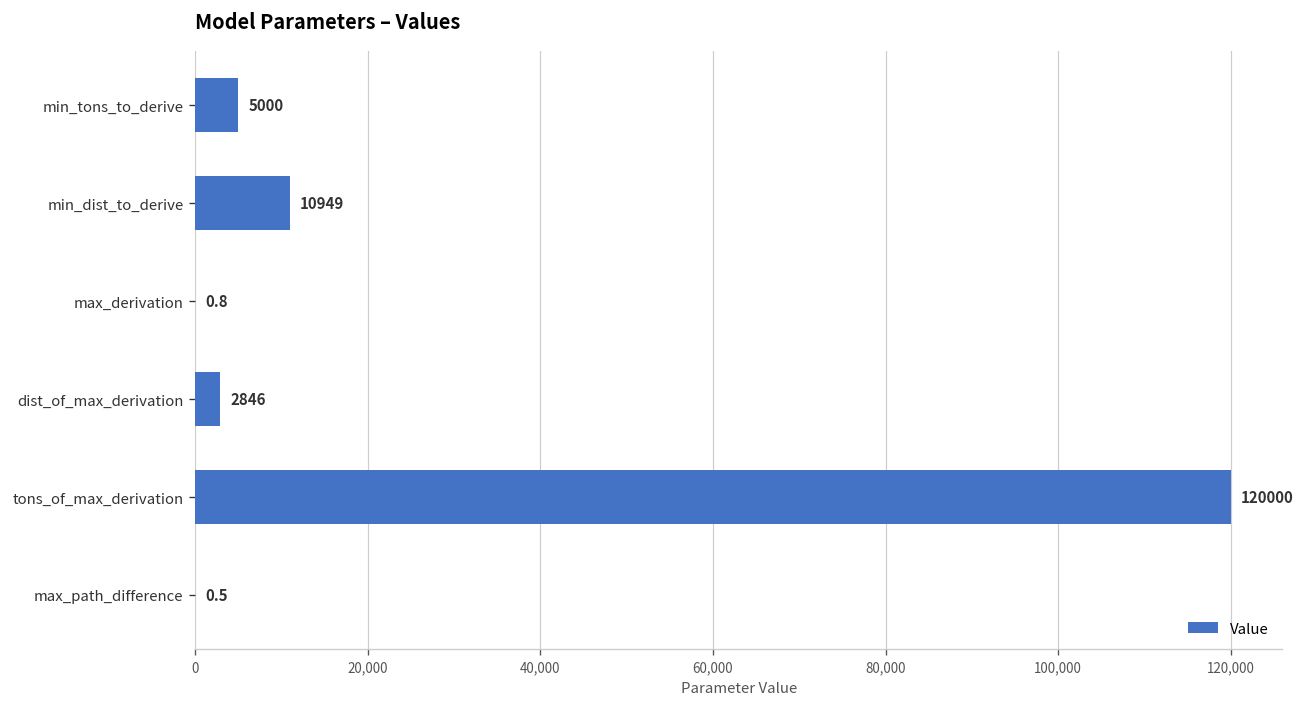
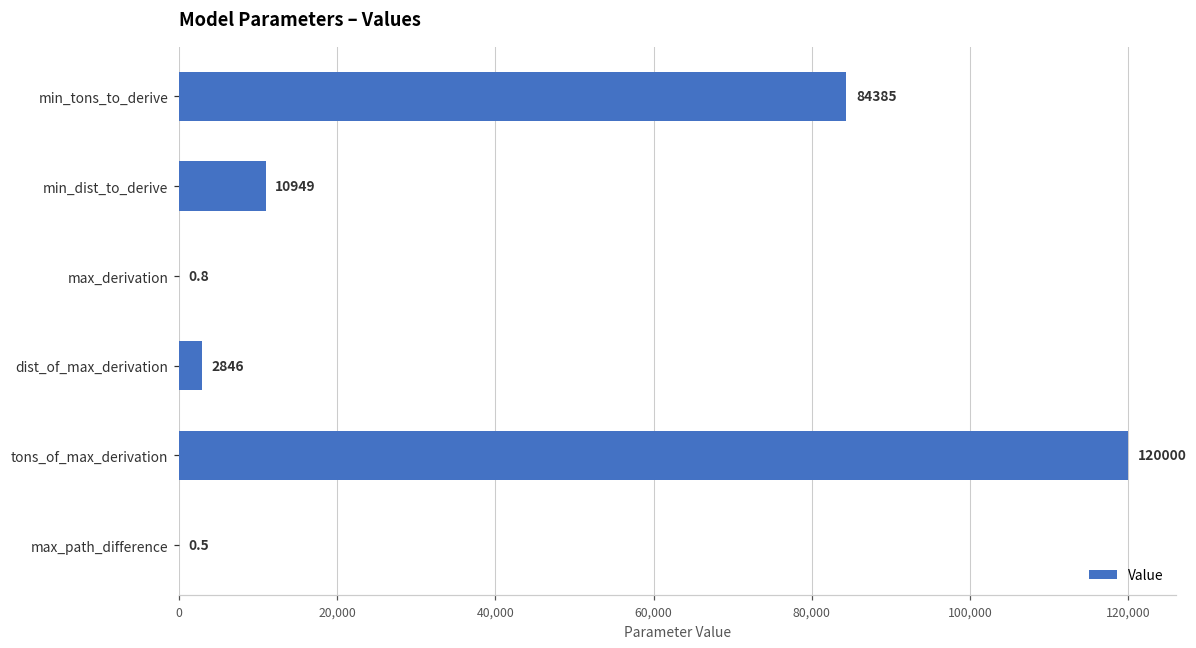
min_tons_to_derive: 5000 -> 84385
